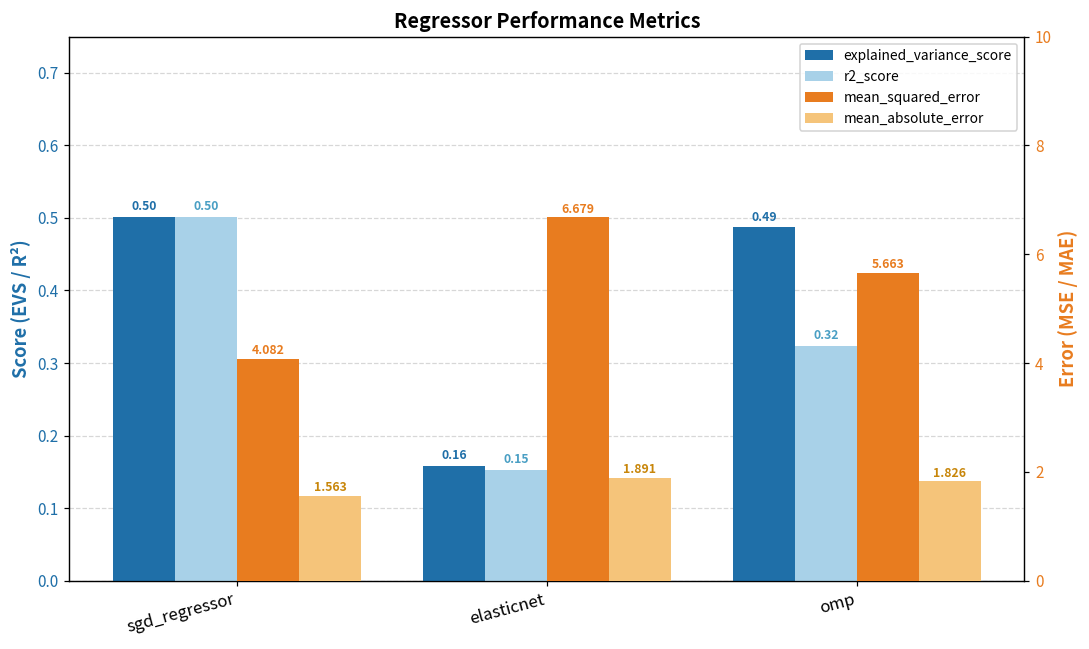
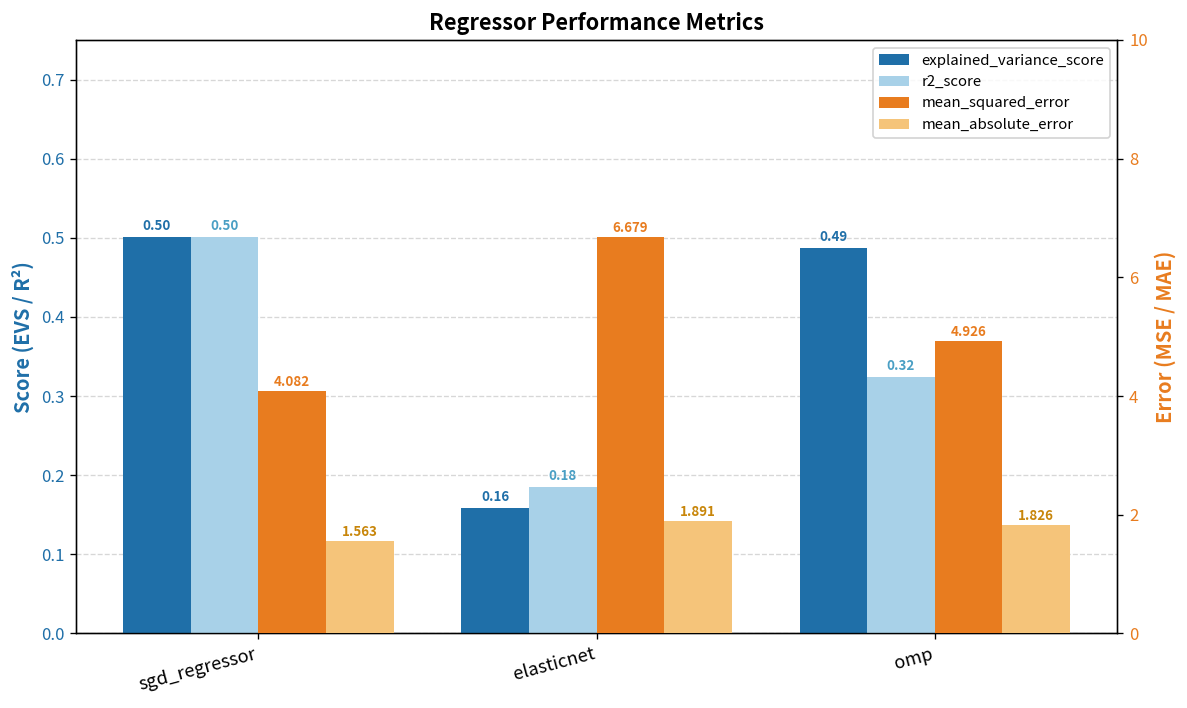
r2_score, elasticnet: 0.15 -> 0.18
mean_squared_error, omp: 5.663 -> 4.926
